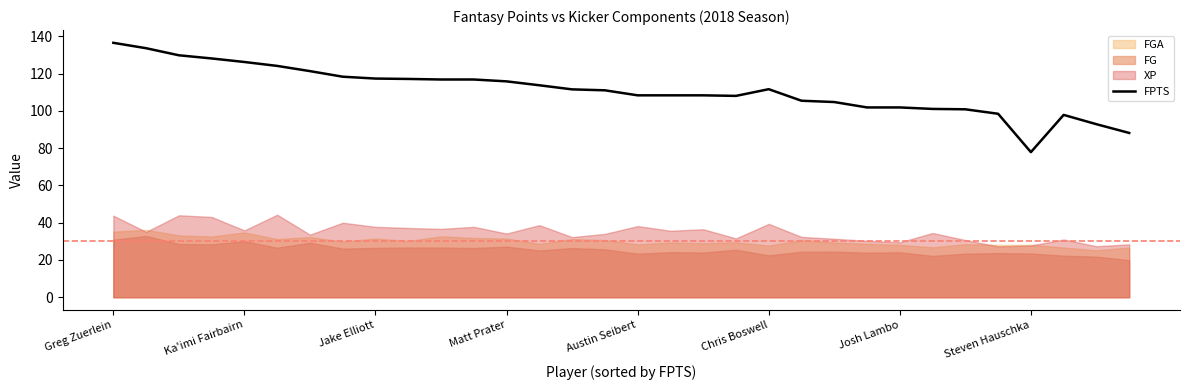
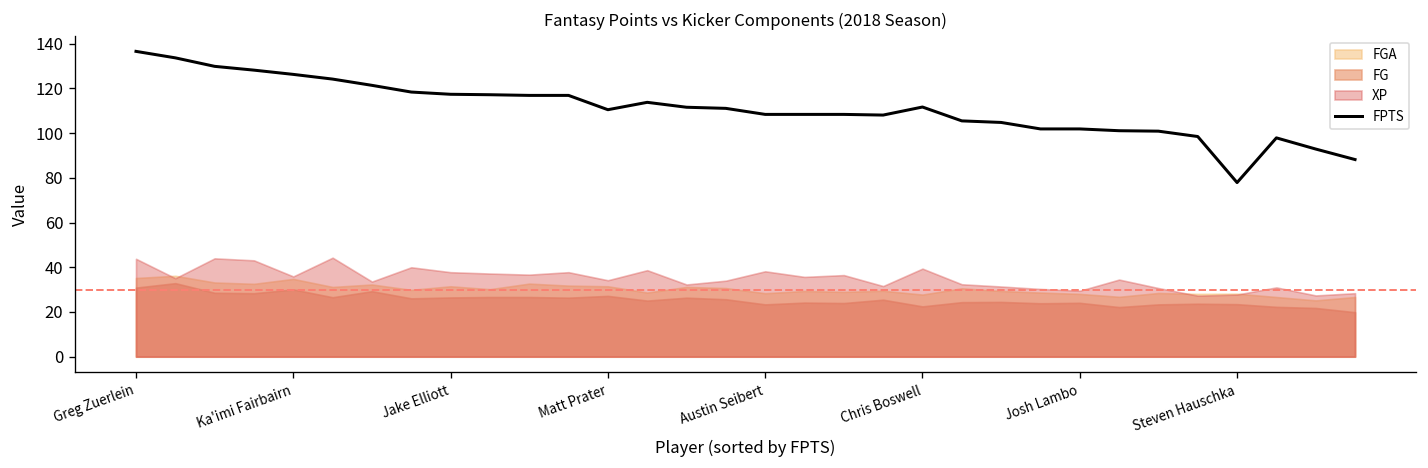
FPTS, Matt Prater: 116 -> 111
